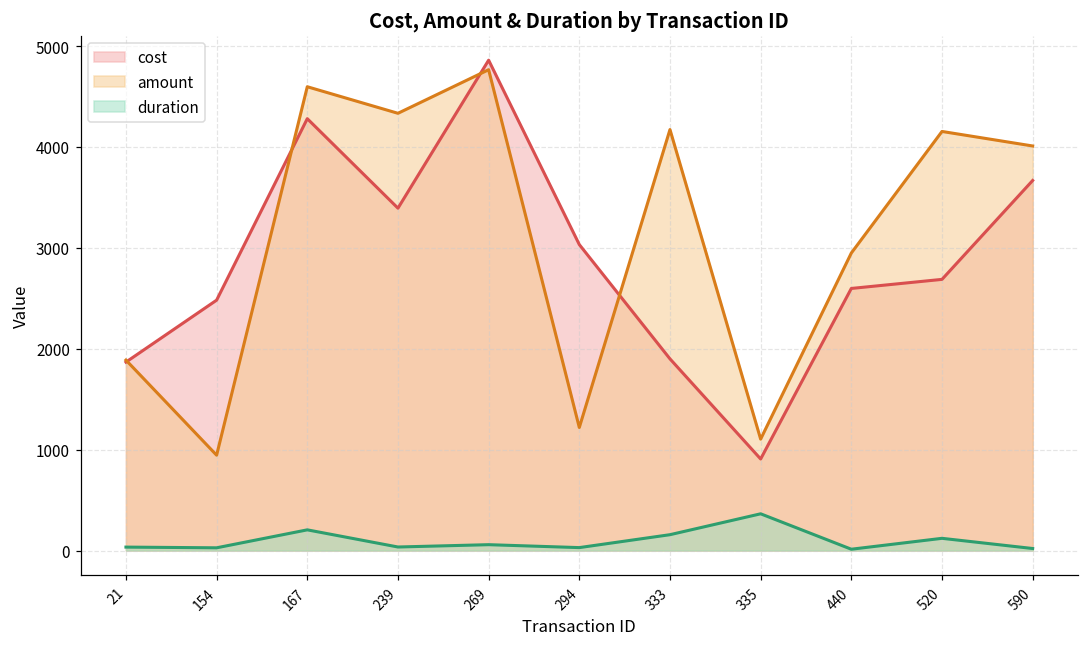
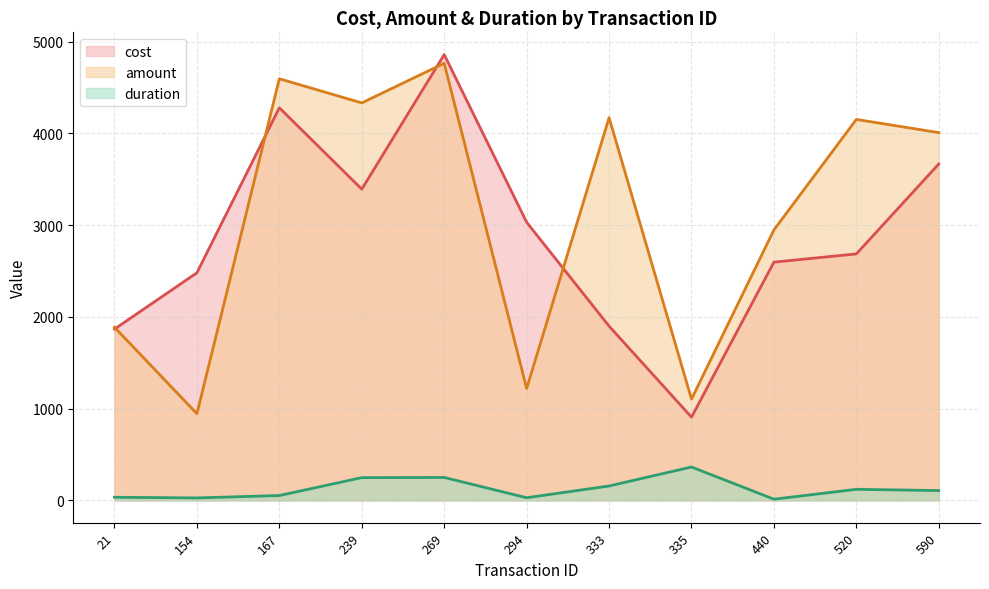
duration, 167: 200 -> 100
duration, 239: 0 -> 200
duration, 269: 100 -> 300
duration, 590: 0 -> 100
